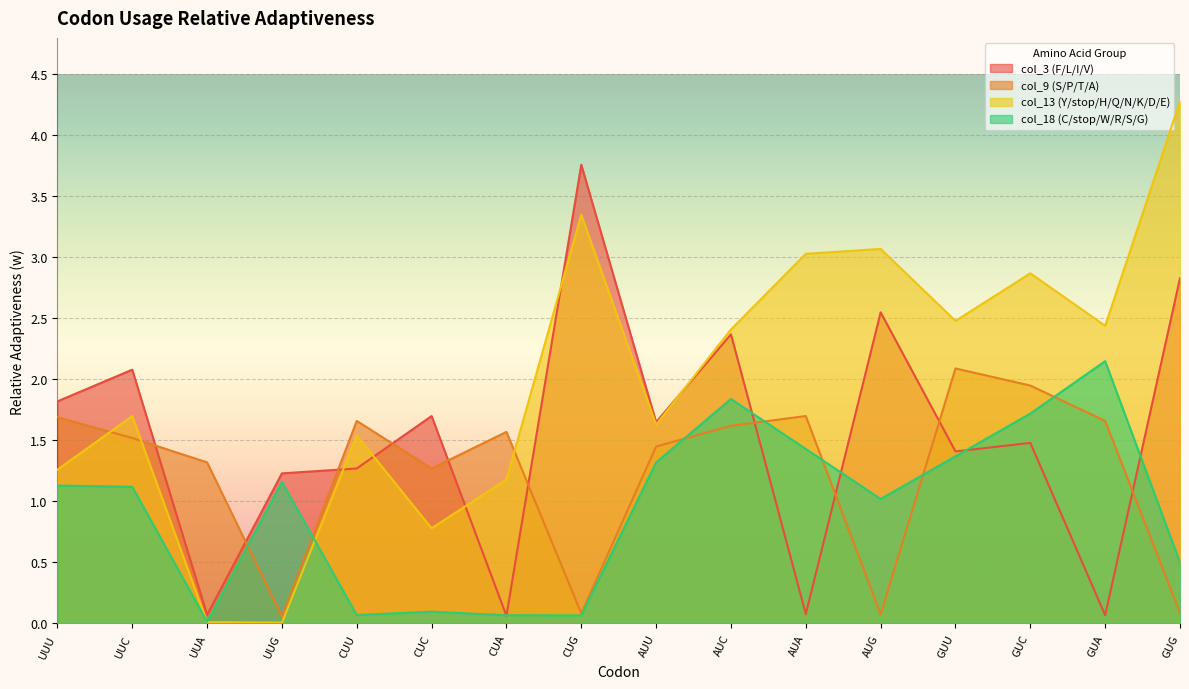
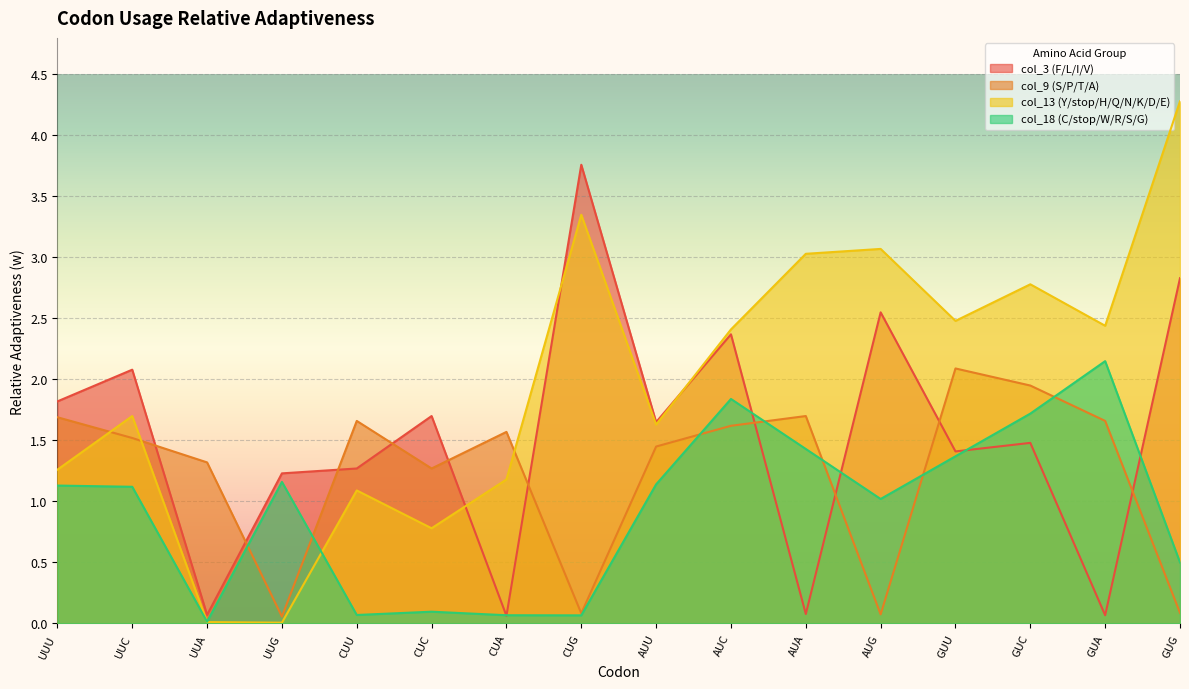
col_13 (Y/stop/H/Q/N/K/D/E), CUU: 1.54 -> 1.09
col_18 (C/stop/W/R/S/G), AUU: 1.32 -> 1.14
col_13 (Y/stop/H/Q/N/K/D/E), GUC: 2.87 -> 2.78
